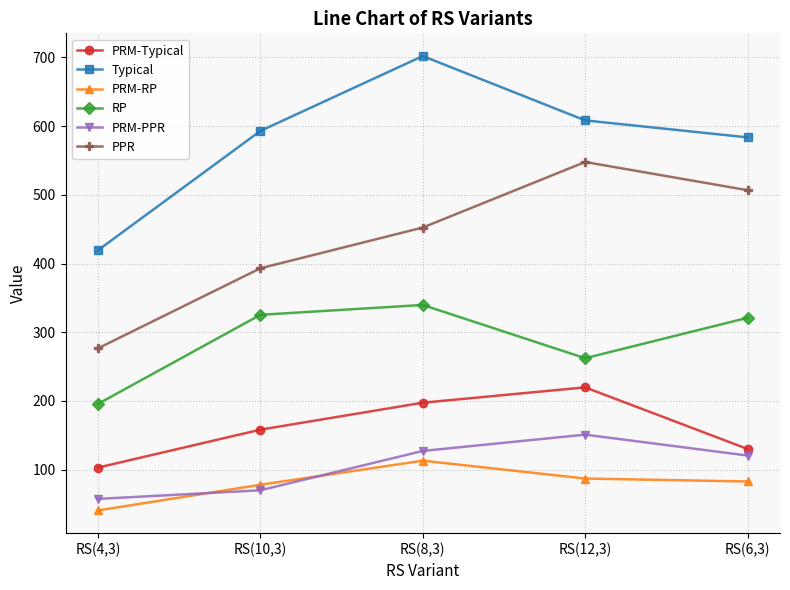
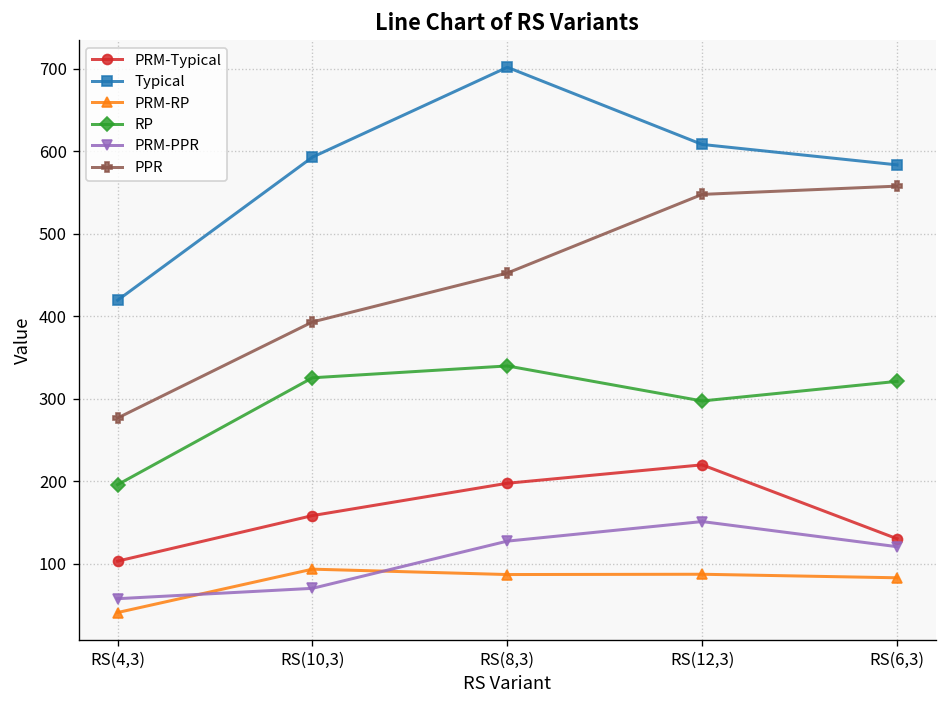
PRM-RP, RS(10,3): 80 -> 90
PRM-RP, RS(8,3): 110 -> 90
RP, RS(12,3): 260 -> 300
PPR, RS(6,3): 510 -> 560
